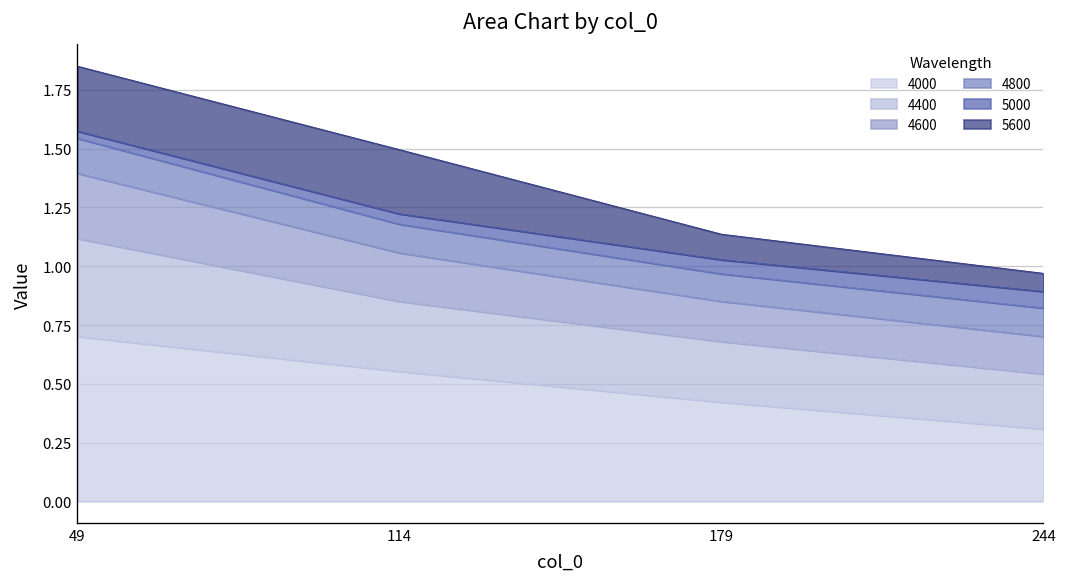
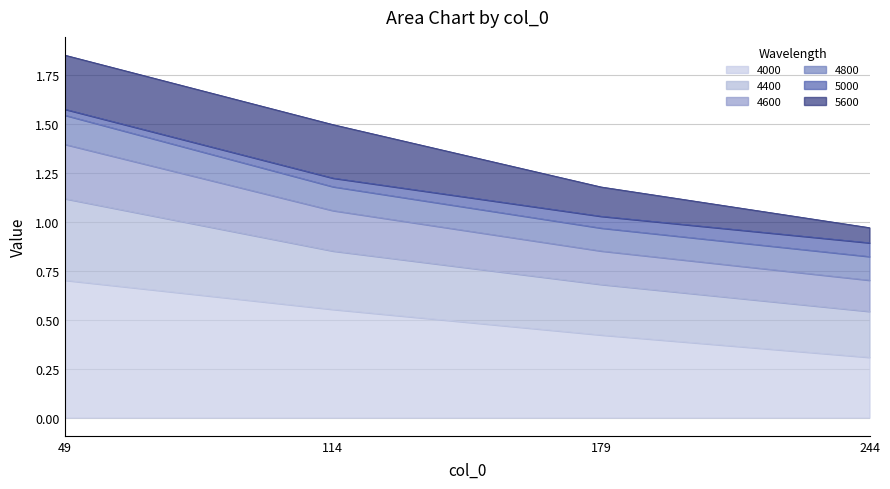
5600, 179: 0.11 -> 0.15
